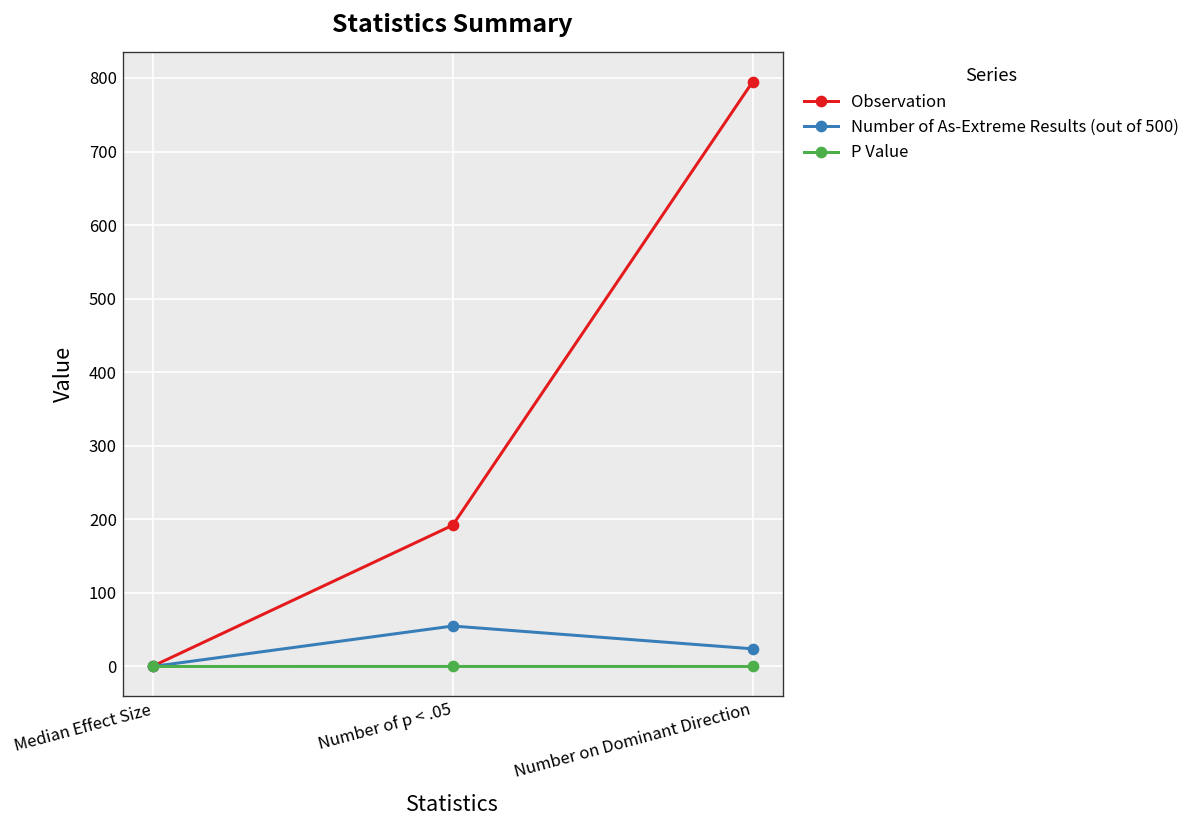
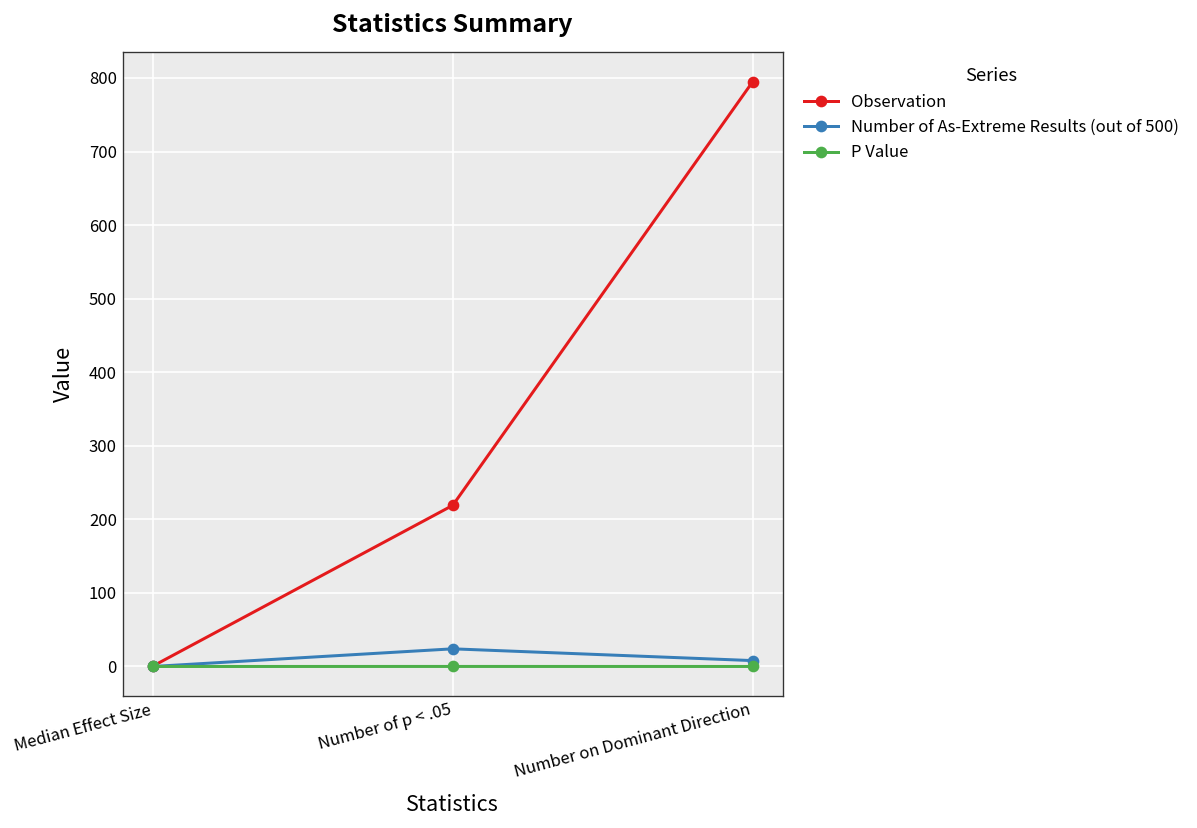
Observation, Number of p < .05: 190 -> 220
Number of As-Extreme Results (out of 500), Number of p < .05: 60 -> 20
Number of As-Extreme Results (out of 500), Number on Dominant Direction: 20 -> 10
